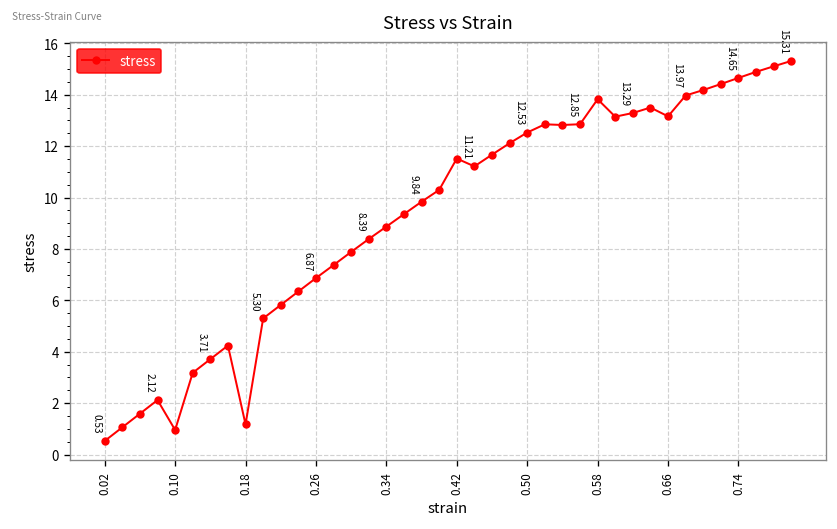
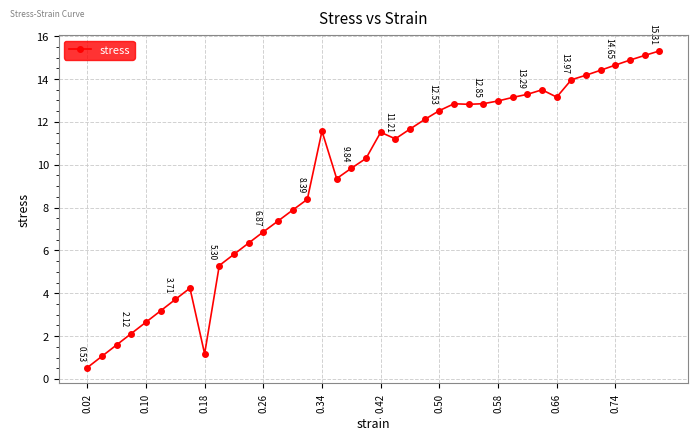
0.10: 1.0 -> 2.7
0.34: 8.9 -> 11.6
0.58: 13.8 -> 13.0
